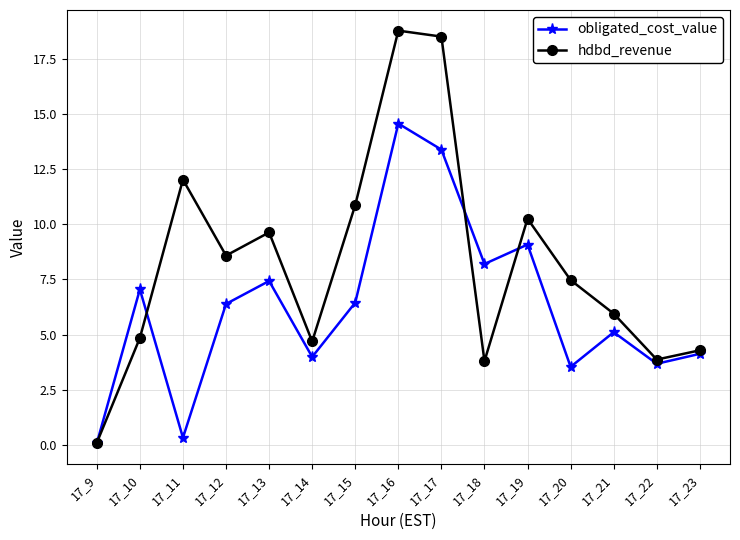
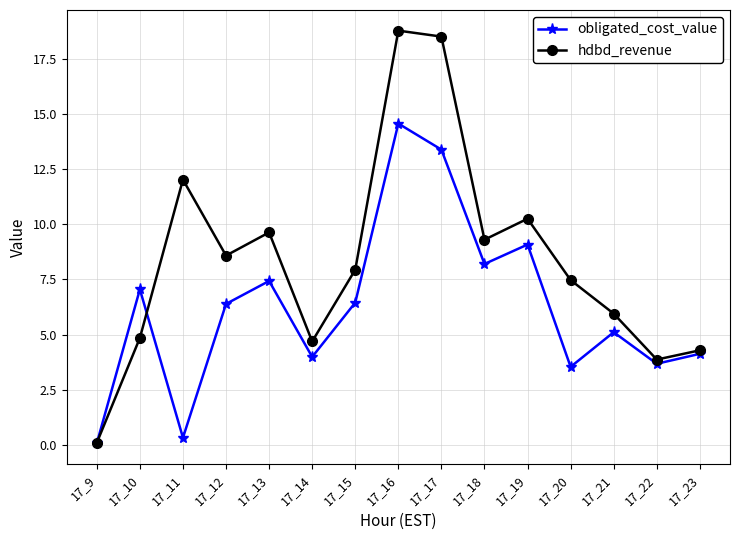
hdbd_revenue, 17_15: 10.9 -> 7.9
hdbd_revenue, 17_18: 3.8 -> 9.3
